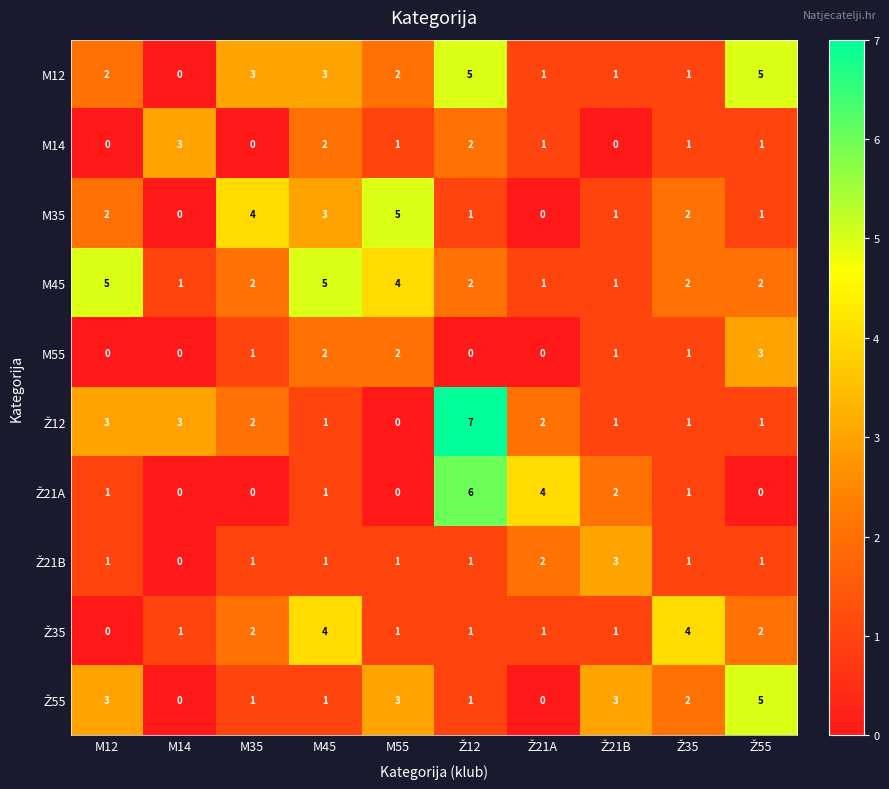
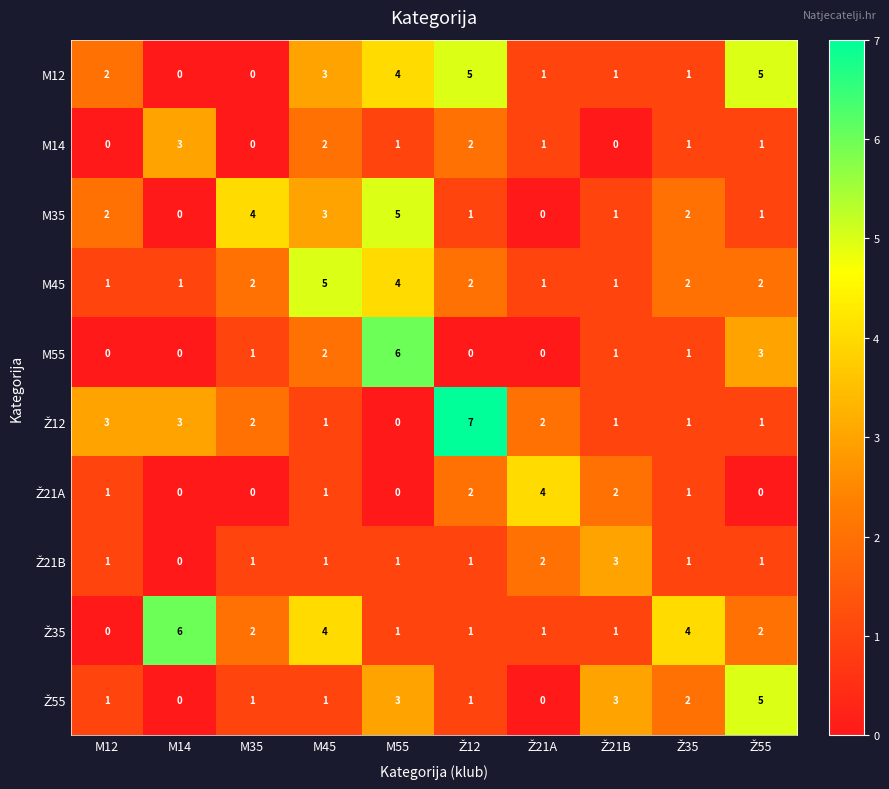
M12, M35: 3 -> 0
M12, M55: 2 -> 4
M45, M12: 5 -> 1
M55, M55: 2 -> 6
Ž21A, Ž12: 6 -> 2
Ž35, M14: 1 -> 6
Ž55, M12: 3 -> 1
